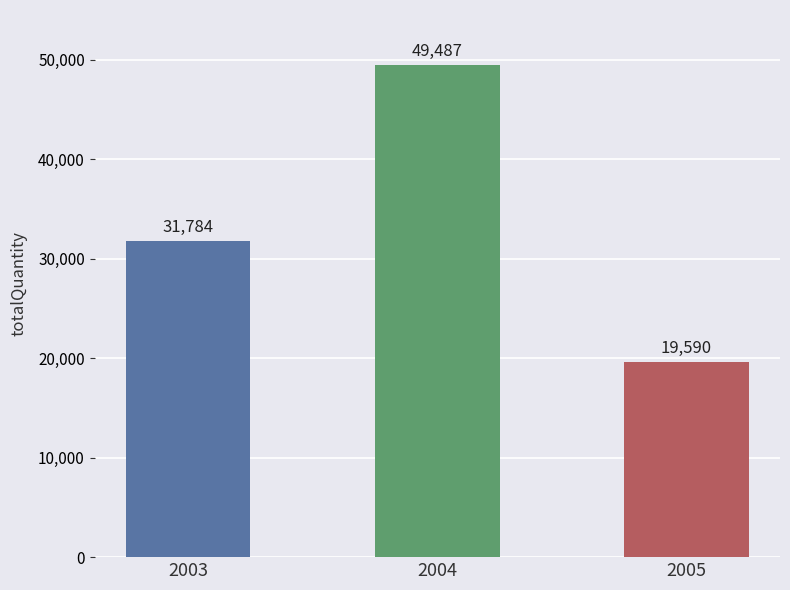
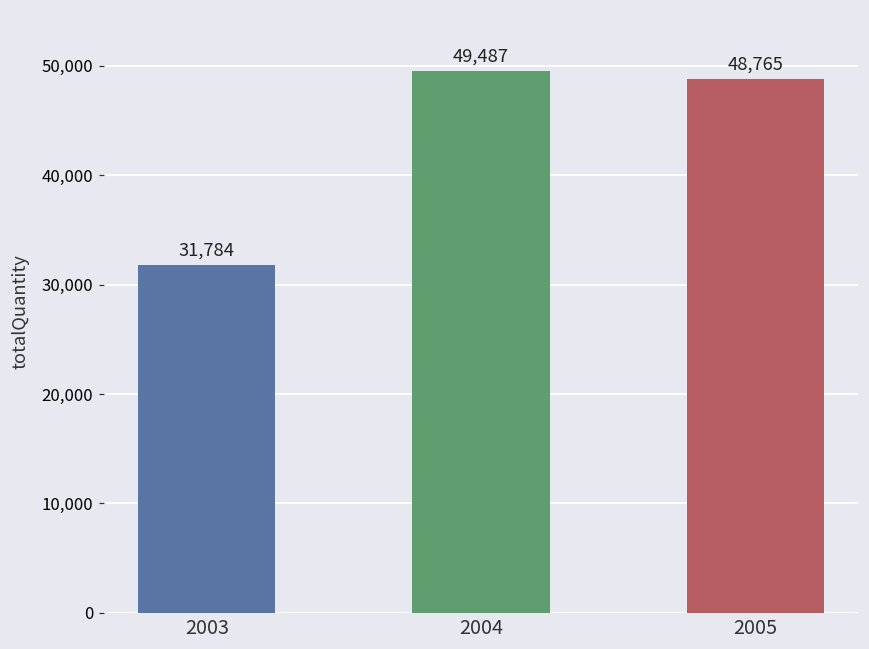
2005: 19,590 -> 48,765
